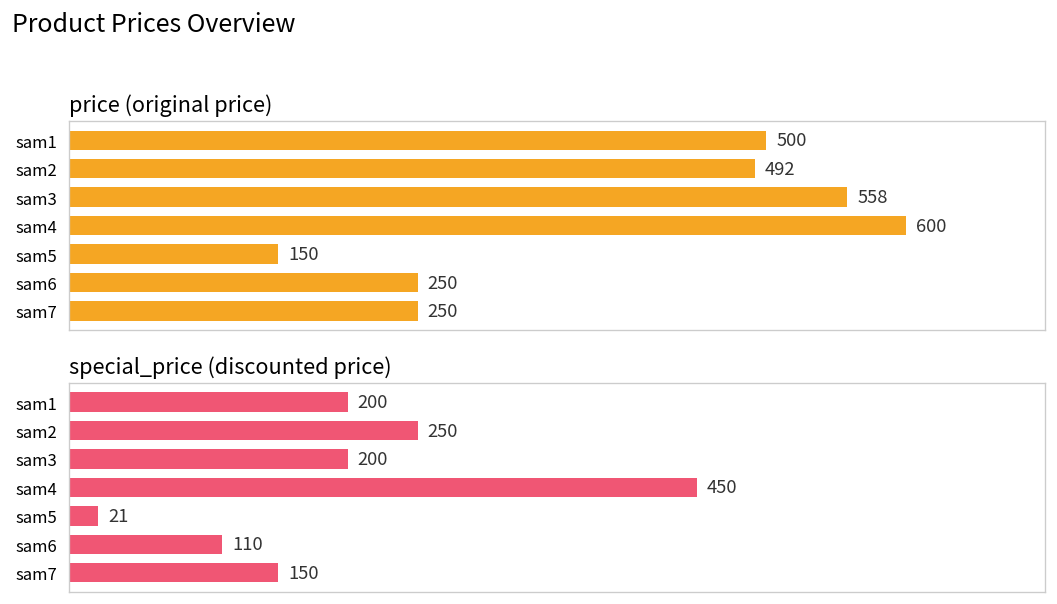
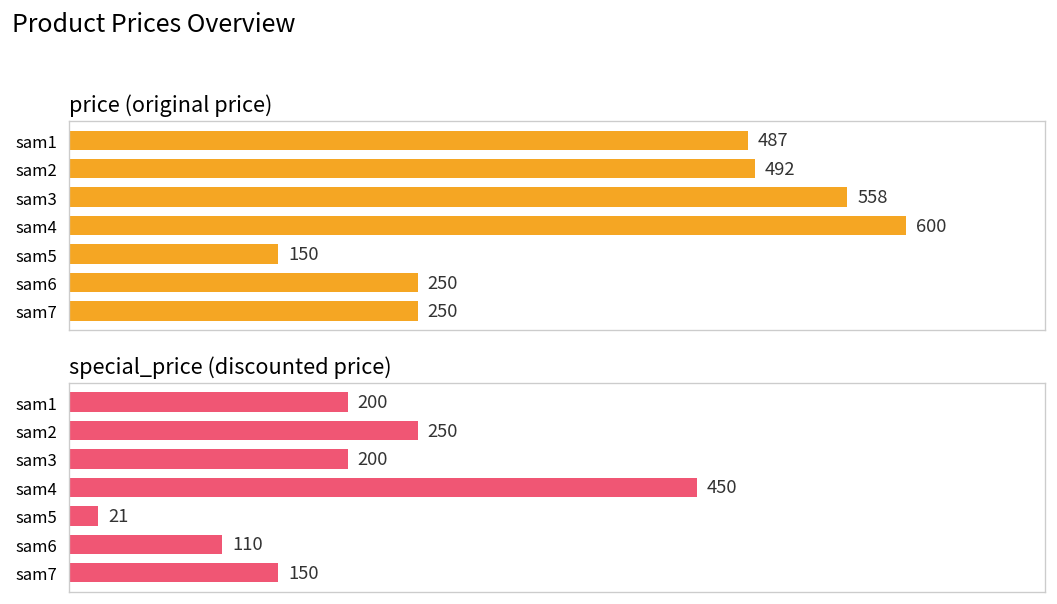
price (original price), sam1: 500 -> 487
